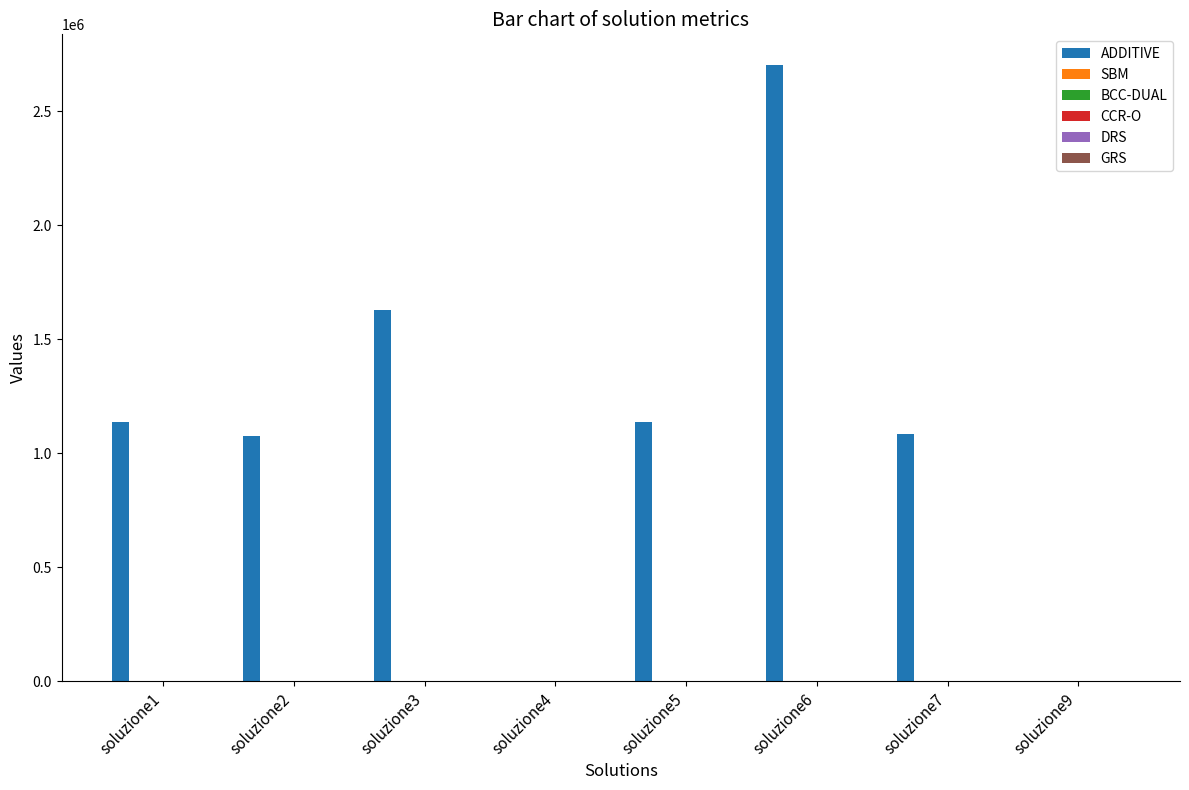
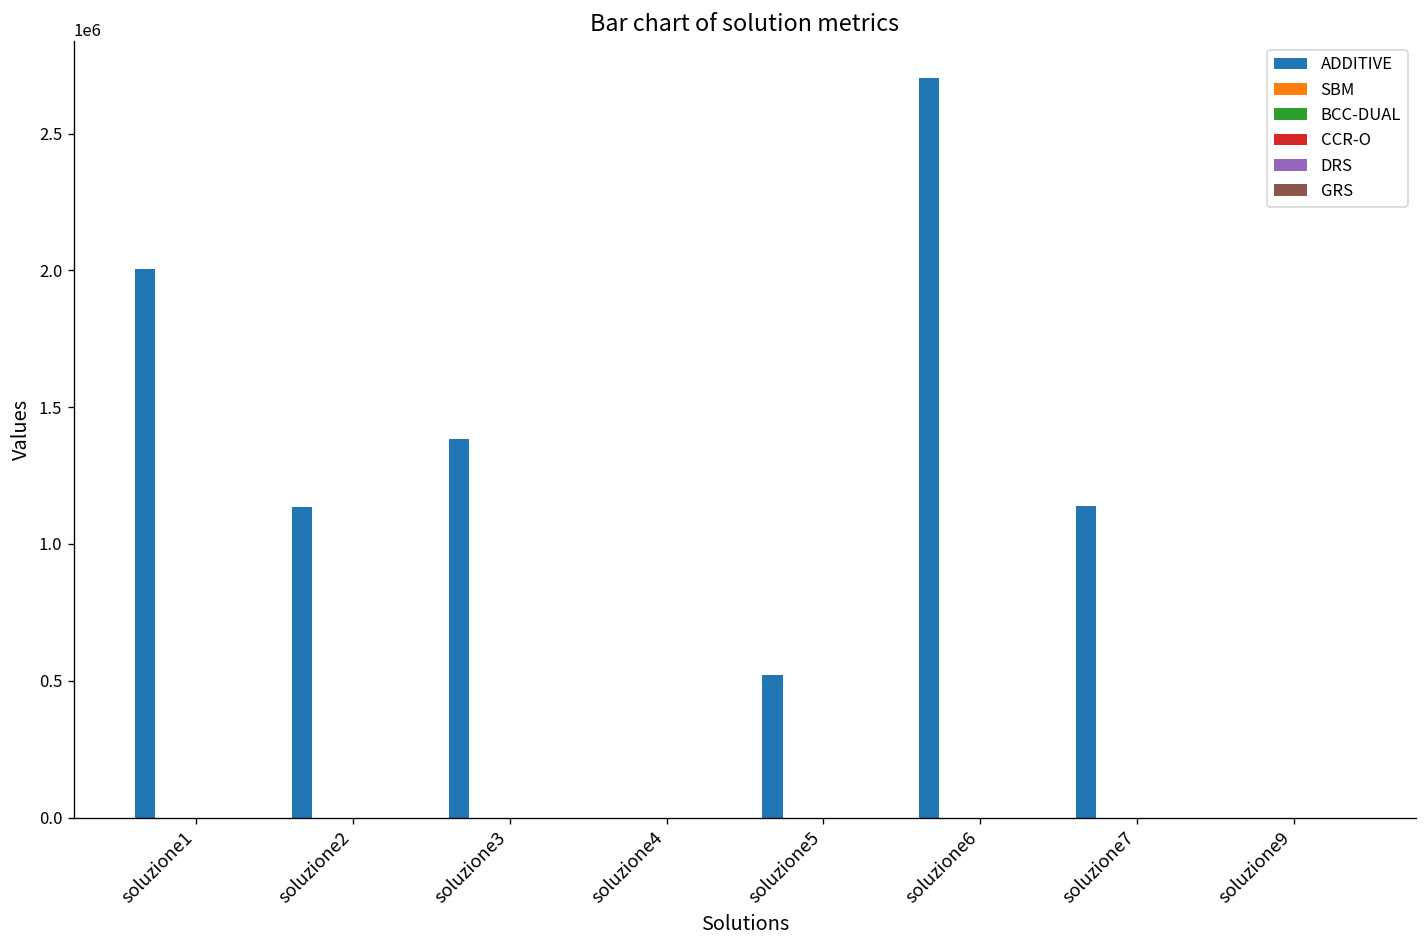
ADDITIVE, soluzione1: 1140000 -> 2010000
ADDITIVE, soluzione2: 1080000 -> 1140000
ADDITIVE, soluzione3: 1630000 -> 1380000
ADDITIVE, soluzione5: 1140000 -> 520000
ADDITIVE, soluzione7: 1090000 -> 1140000
